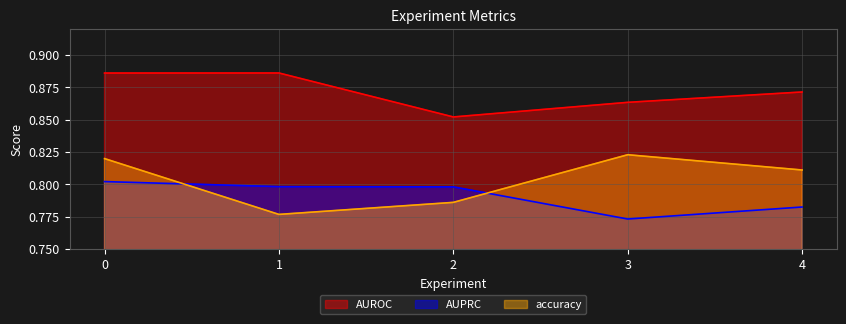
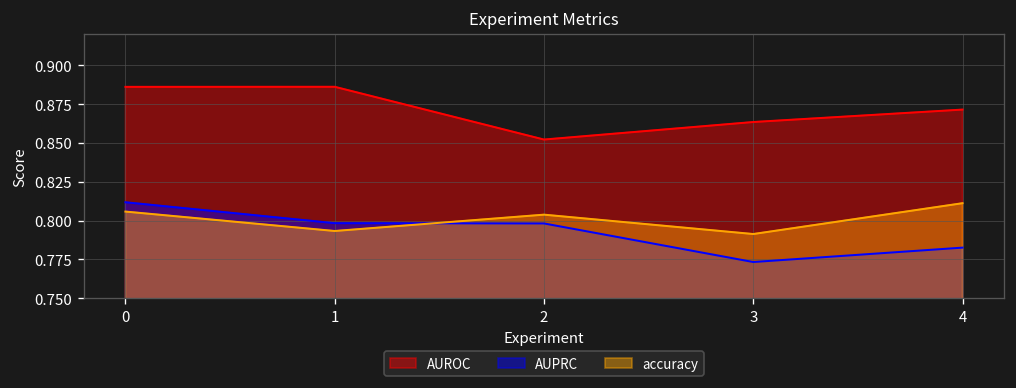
AUPRC, 0: 0.802 -> 0.812
accuracy, 0: 0.820 -> 0.806
accuracy, 1: 0.777 -> 0.793
accuracy, 2: 0.786 -> 0.804
accuracy, 3: 0.823 -> 0.791
